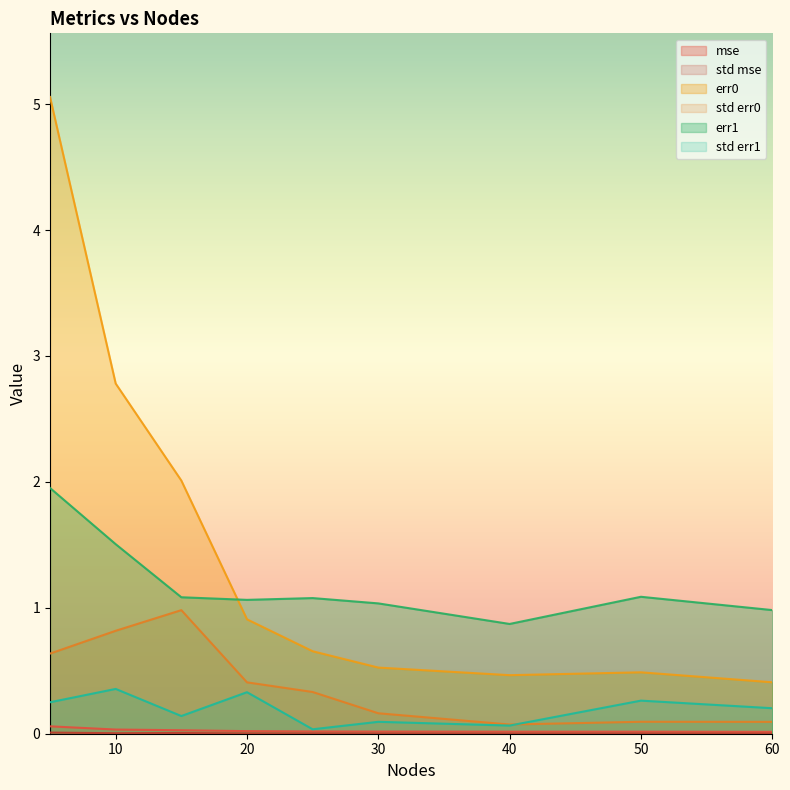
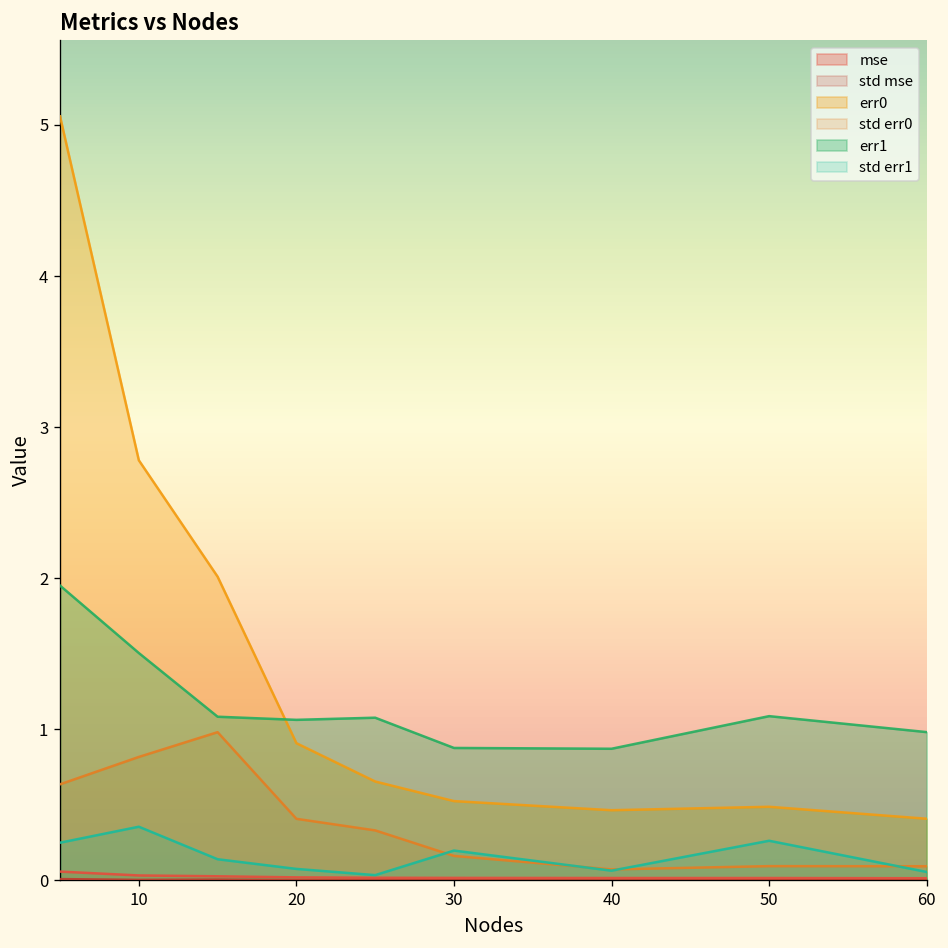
std err1, 20: 0.33 -> 0.08
err1, 30: 1.04 -> 0.88
std err1, 30: 0.09 -> 0.20
std err1, 60: 0.20 -> 0.06
